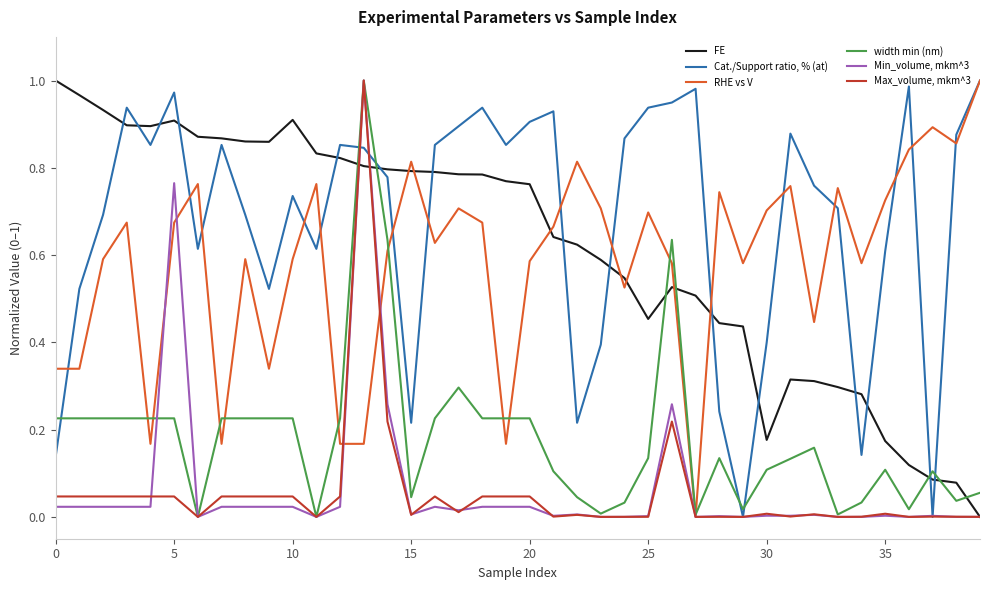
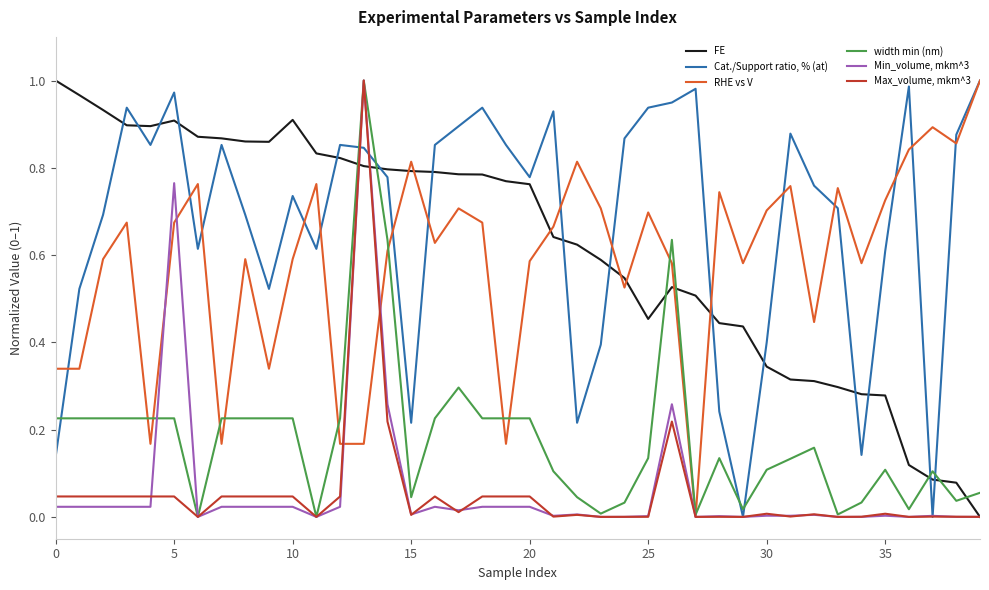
Cat./Support ratio, % (at), 20: 0.91 -> 0.78
FE, 30: 0.18 -> 0.34
FE, 35: 0.17 -> 0.28
